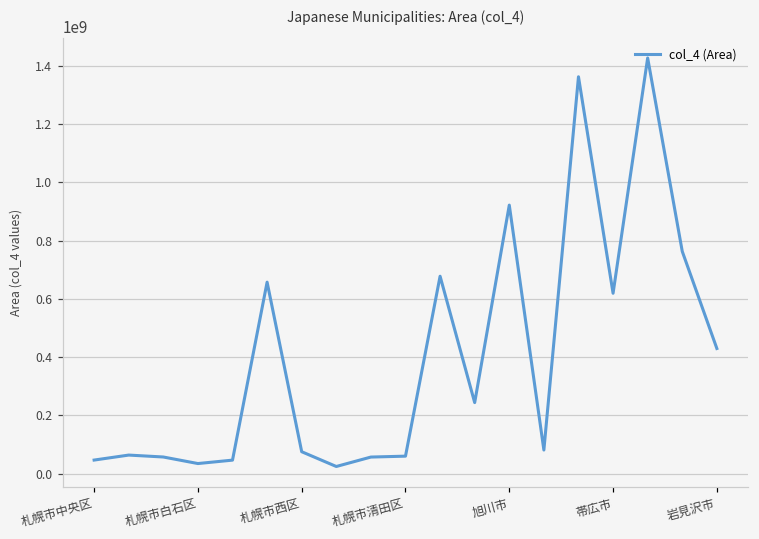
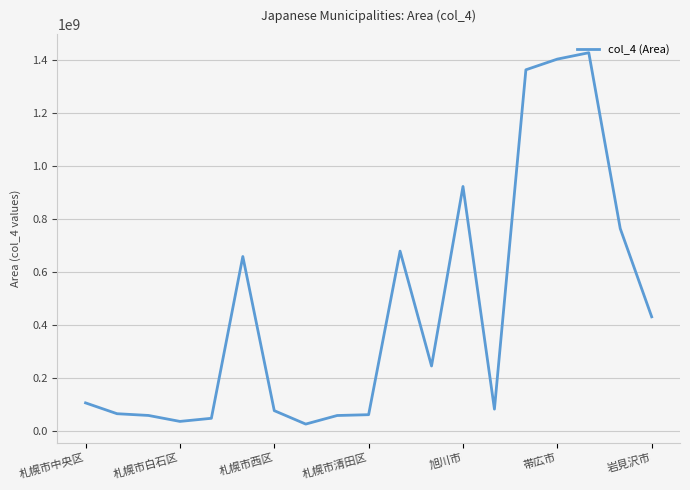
札幌市中央区: 50000000 -> 100000000
帯広市: 620000000 -> 1400000000
